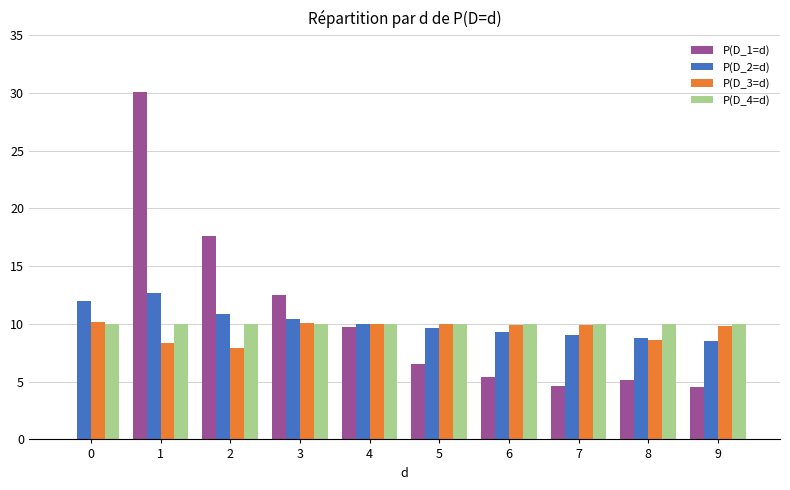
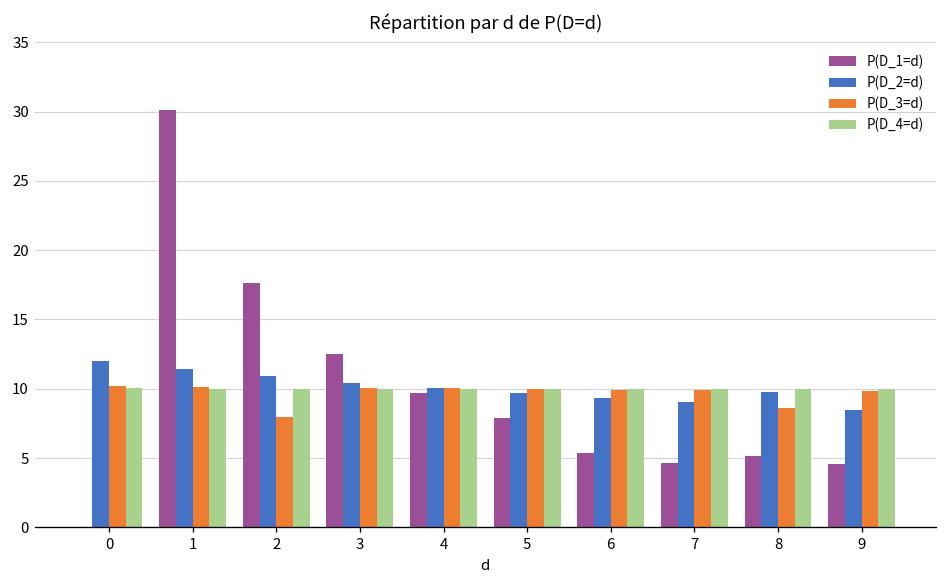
P(D_2=d), 1: 12.6 -> 11.4
P(D_3=d), 1: 8.3 -> 10.1
P(D_1=d), 5: 6.5 -> 7.9
P(D_2=d), 8: 8.8 -> 9.8
